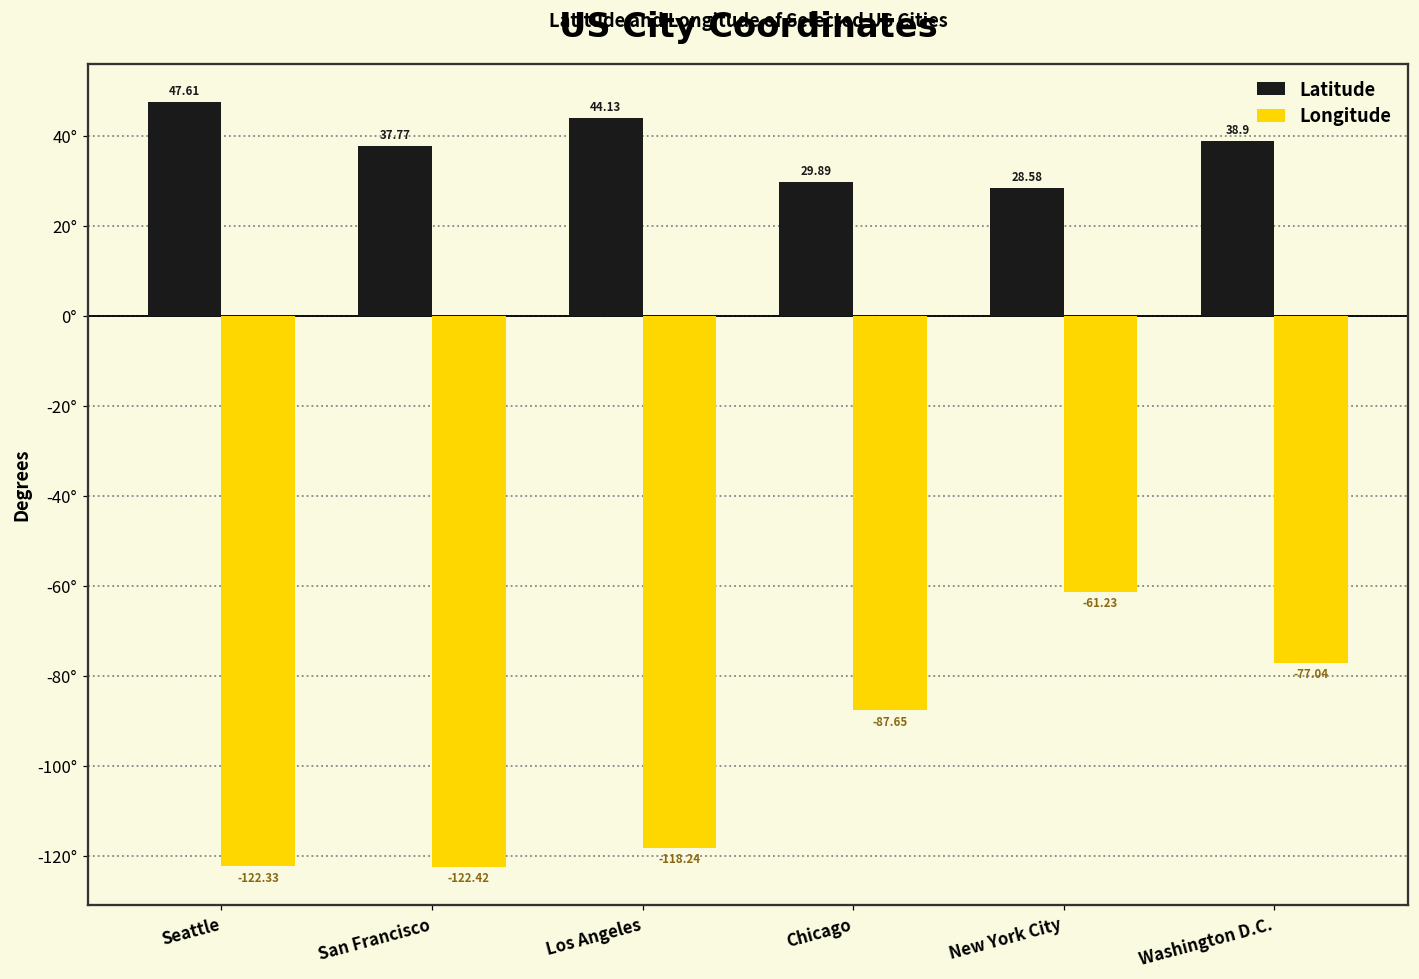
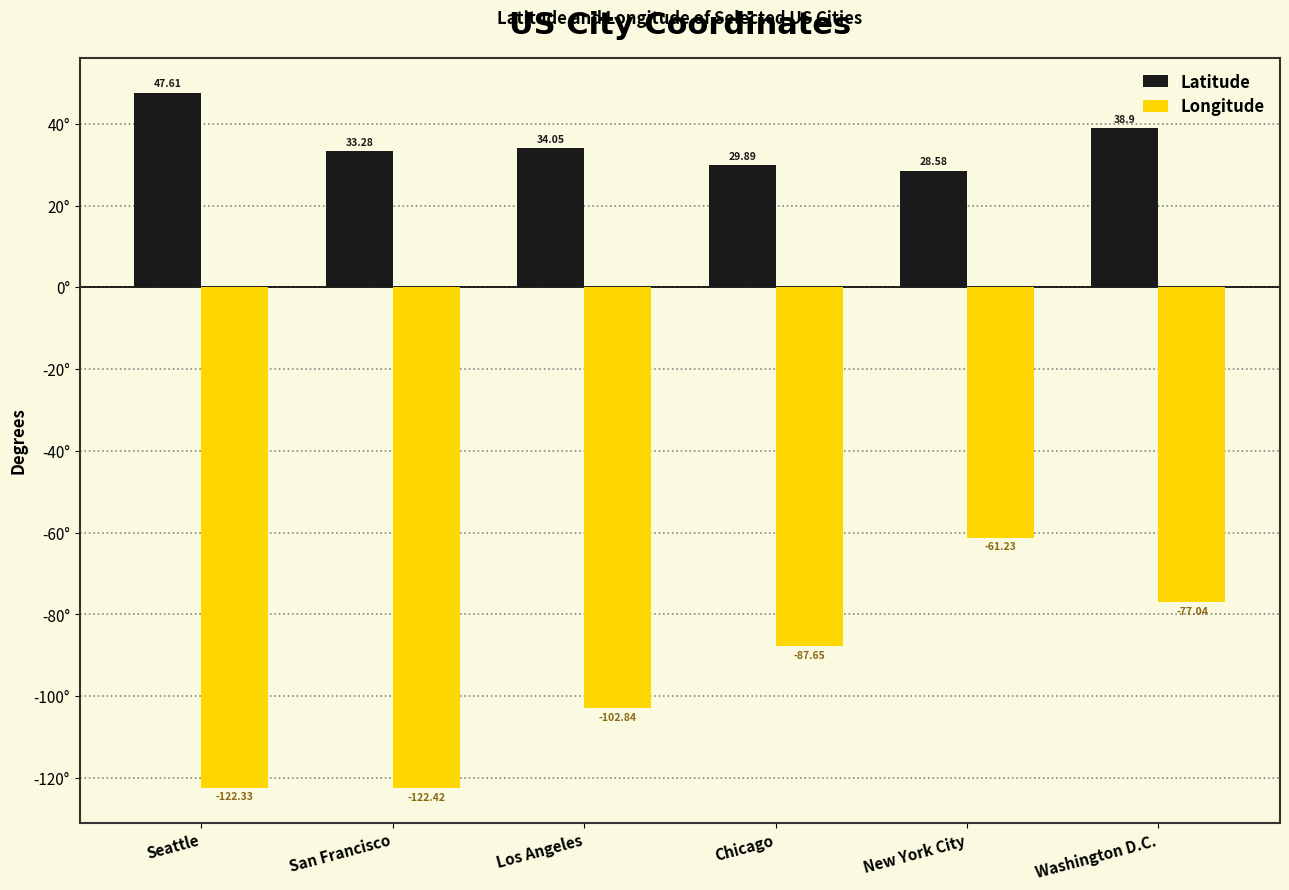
Latitude, San Francisco: 37.77 -> 33.28
Latitude, Los Angeles: 44.13 -> 34.05
Longitude, Los Angeles: -118.24 -> -102.84
